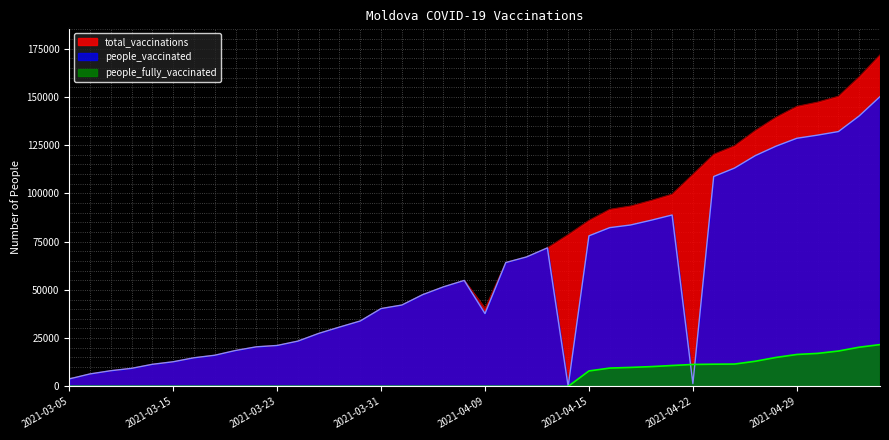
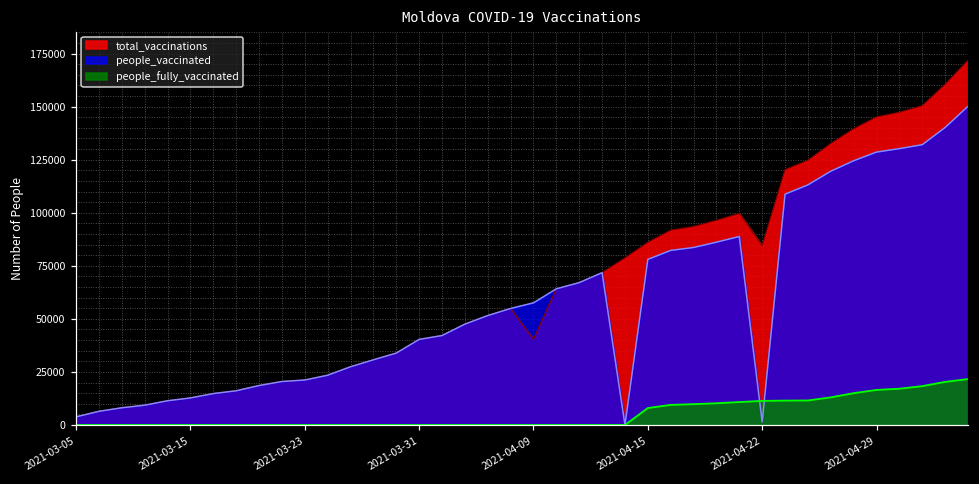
people_vaccinated, 2021-04-09: 38000 -> 58000
total_vaccinations, 2021-04-22: 110000 -> 84000
